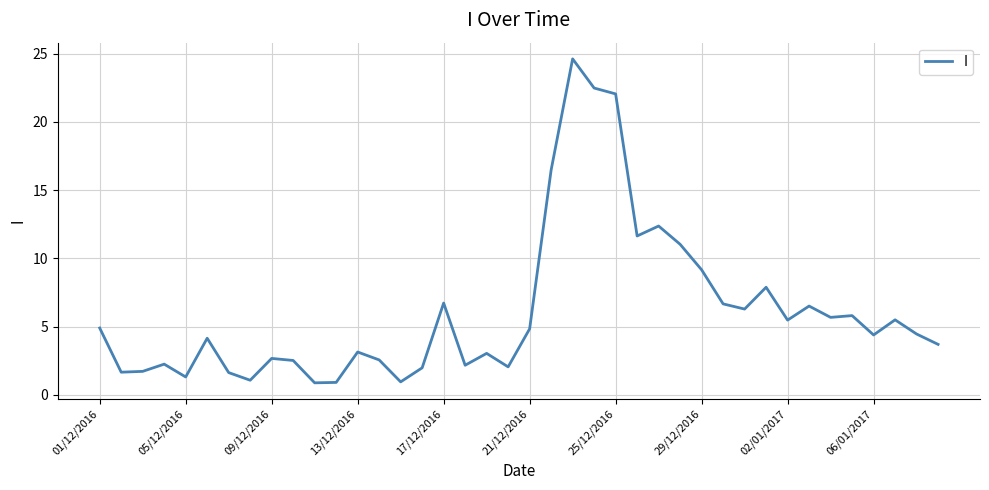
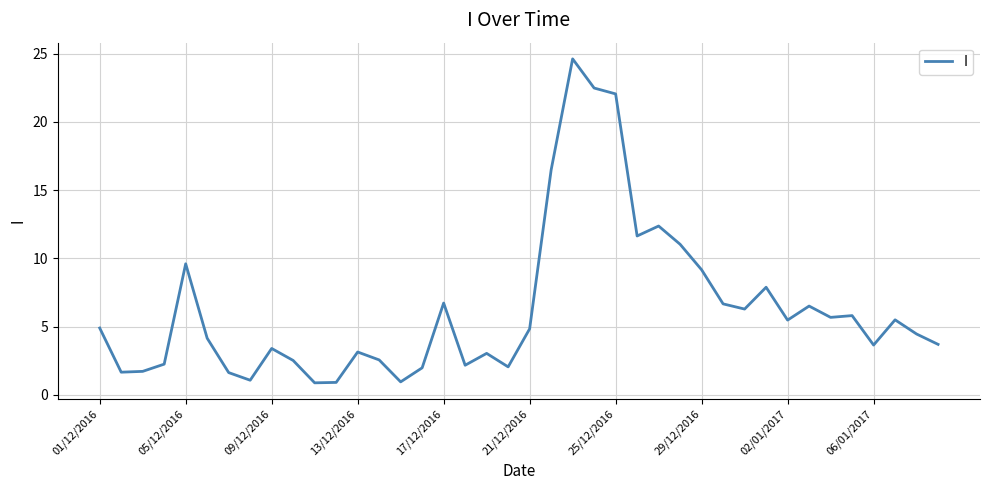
05/12/2016: 1.3 -> 9.6
09/12/2016: 2.7 -> 3.4
06/01/2017: 4.4 -> 3.6
